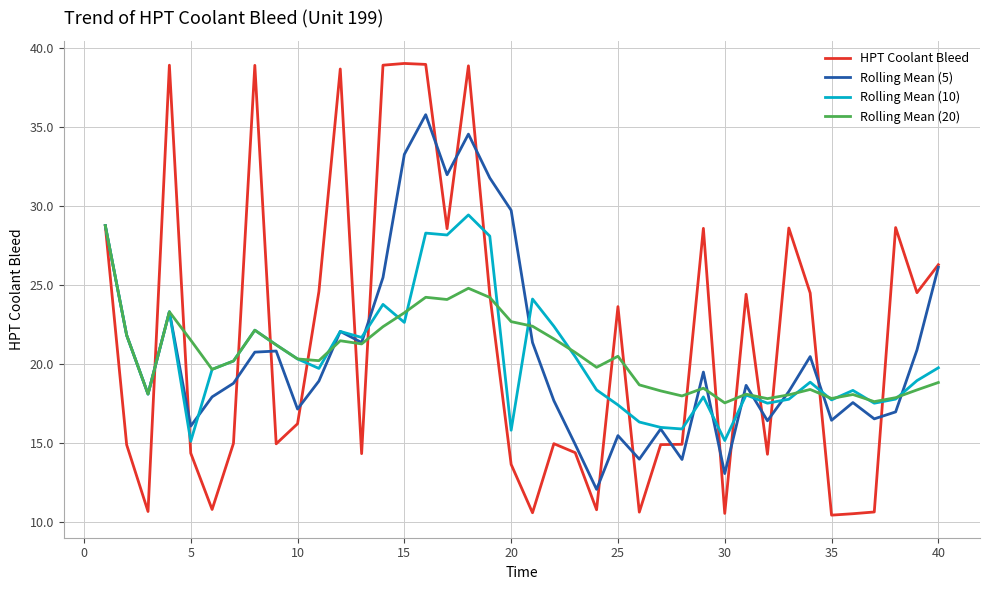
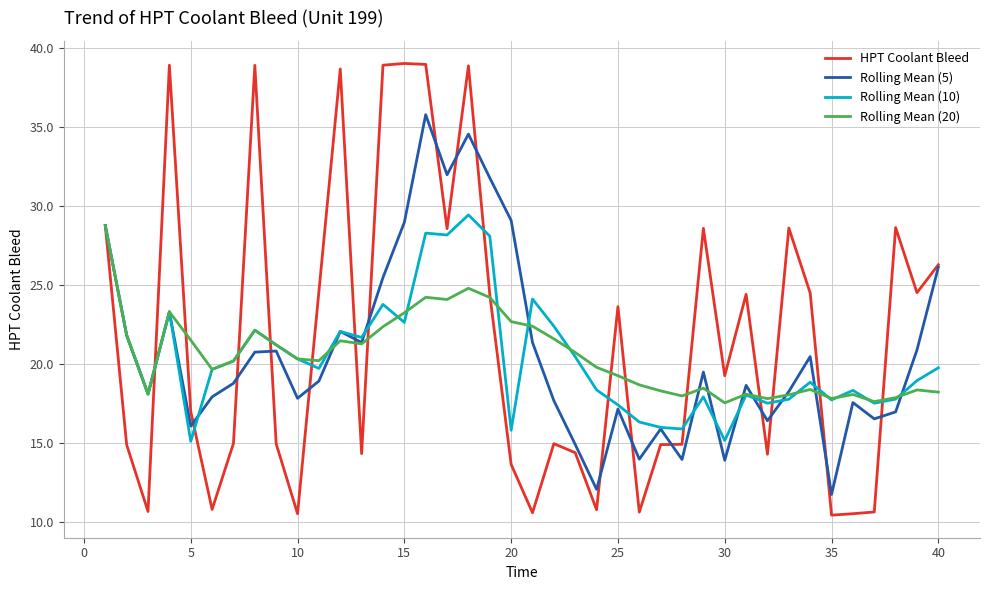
HPT Coolant Bleed, 5: 14.4 -> 17.0
HPT Coolant Bleed, 10: 16.2 -> 10.5
Rolling Mean (5), 10: 17.2 -> 17.8
Rolling Mean (5), 15: 33.3 -> 29.0
Rolling Mean (5), 20: 29.7 -> 29.1
Rolling Mean (5), 25: 15.5 -> 17.2
Rolling Mean (20), 25: 20.5 -> 19.3
HPT Coolant Bleed, 30: 10.6 -> 19.3
Rolling Mean (5), 30: 13.1 -> 13.9
Rolling Mean (5), 35: 16.4 -> 11.8
Rolling Mean (20), 40: 18.8 -> 18.2
